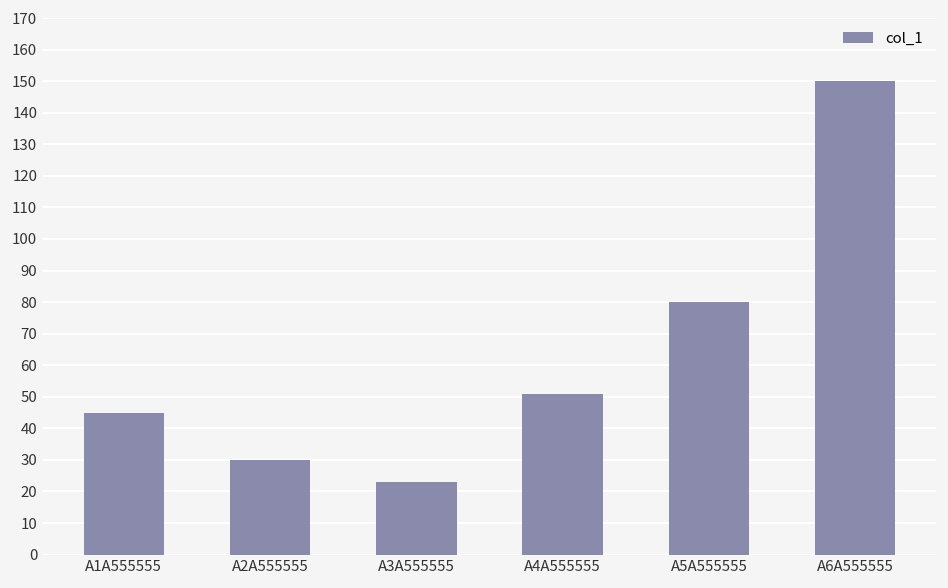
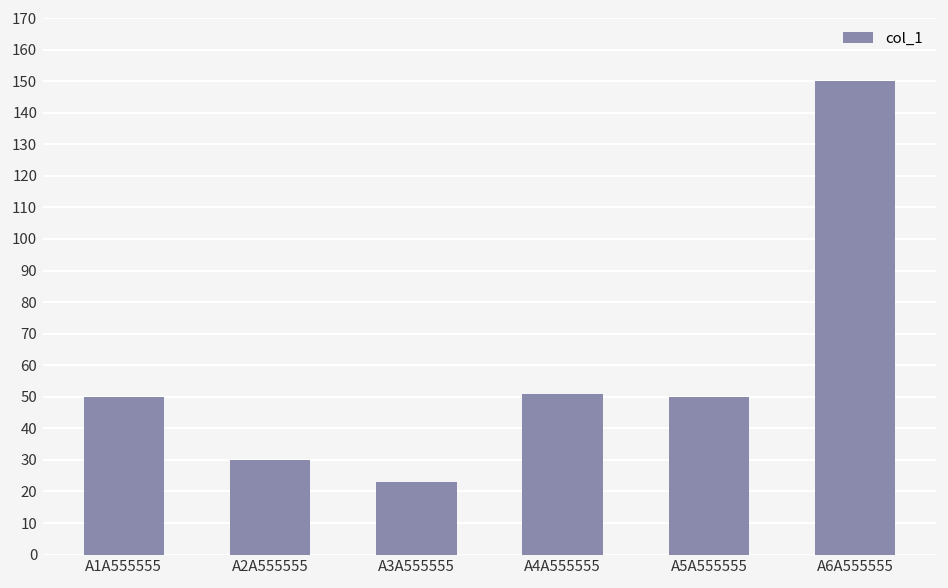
A1A555555: 45 -> 50
A5A555555: 80 -> 50
